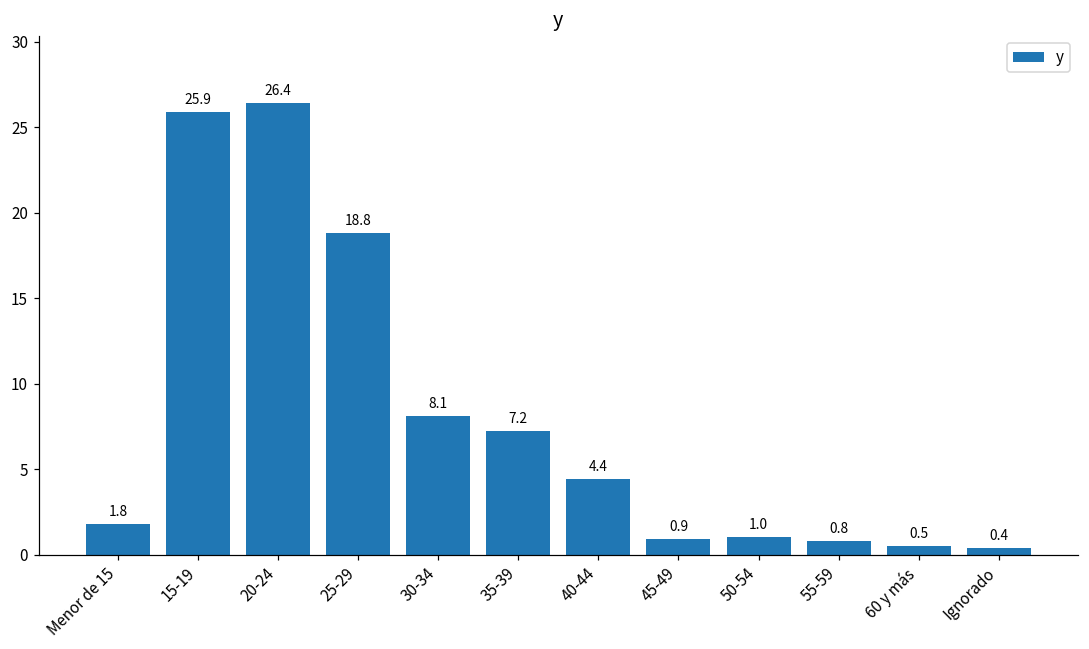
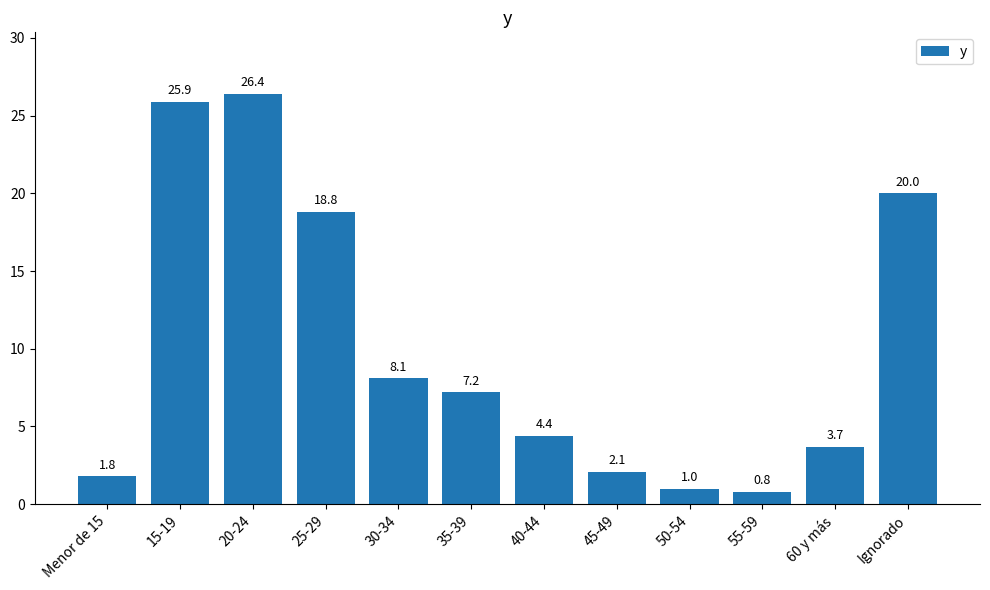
45-49: 0.9 -> 2.1
60 y más: 0.5 -> 3.7
Ignorado: 0.4 -> 20.0
